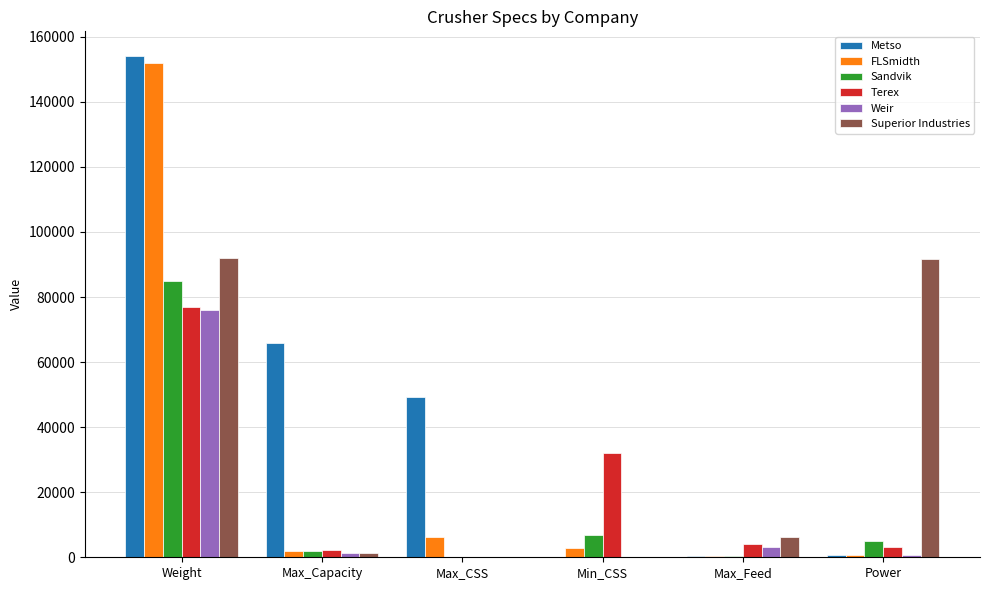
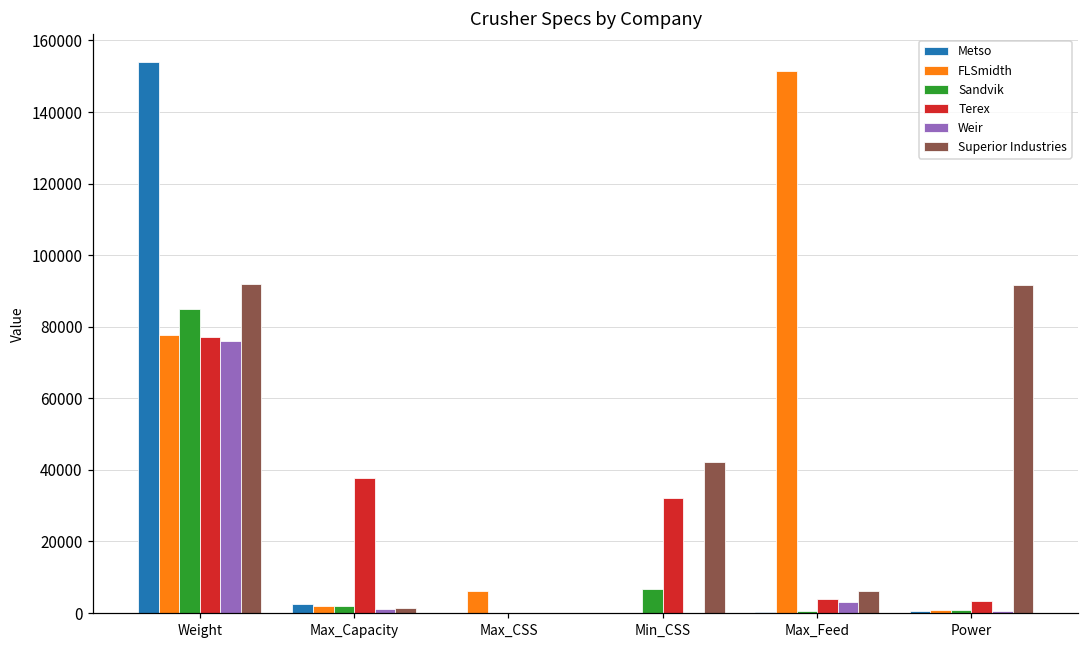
FLSmidth, Weight: 152000 -> 78000
Metso, Max_Capacity: 66000 -> 2000
Terex, Max_Capacity: 2000 -> 38000
Metso, Max_CSS: 49000 -> 0
FLSmidth, Min_CSS: 3000 -> 0
Superior Industries, Min_CSS: 0 -> 42000
FLSmidth, Max_Feed: 0 -> 151000
Sandvik, Power: 5000 -> 1000
